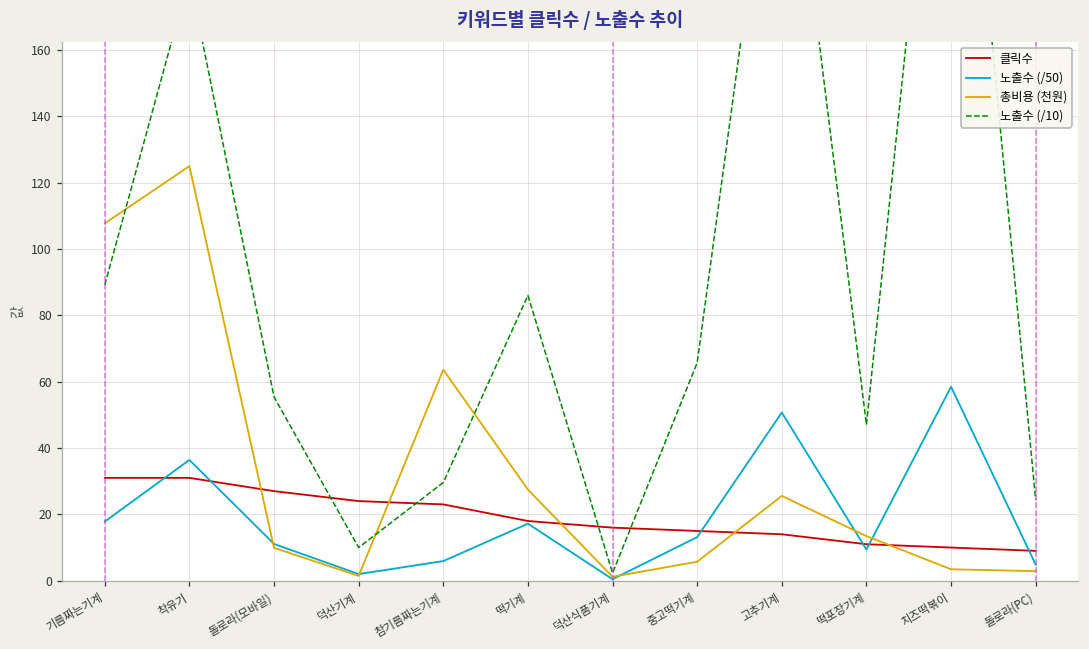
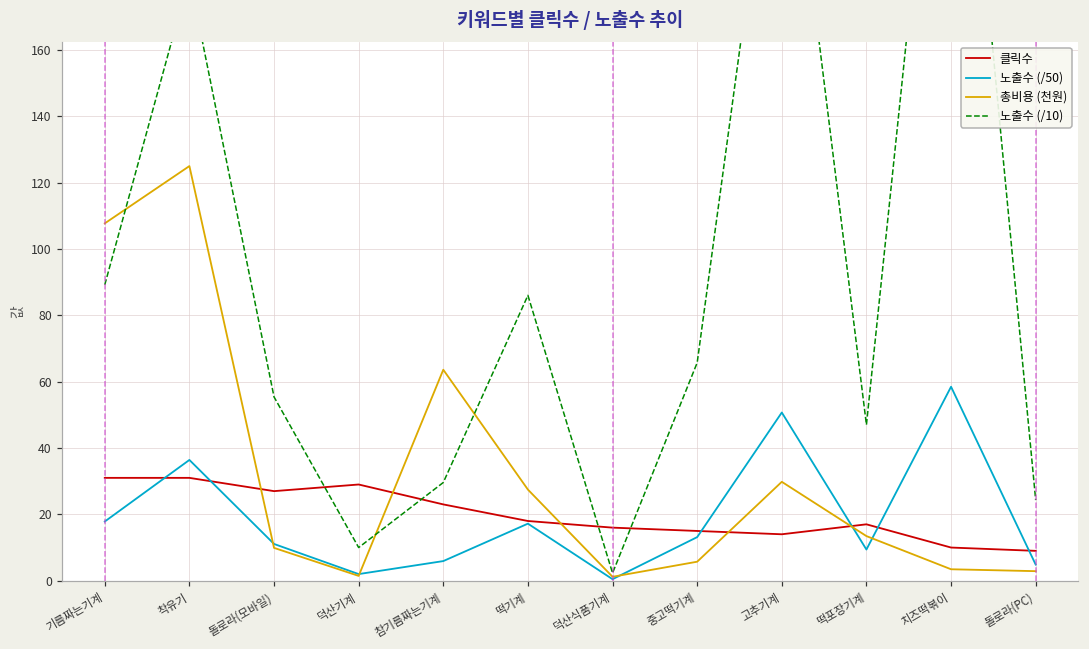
클릭수, 덕산기계: 24 -> 29
총비용 (천원), 고추기계: 26 -> 30
클릭수, 떡포장기계: 11 -> 17
